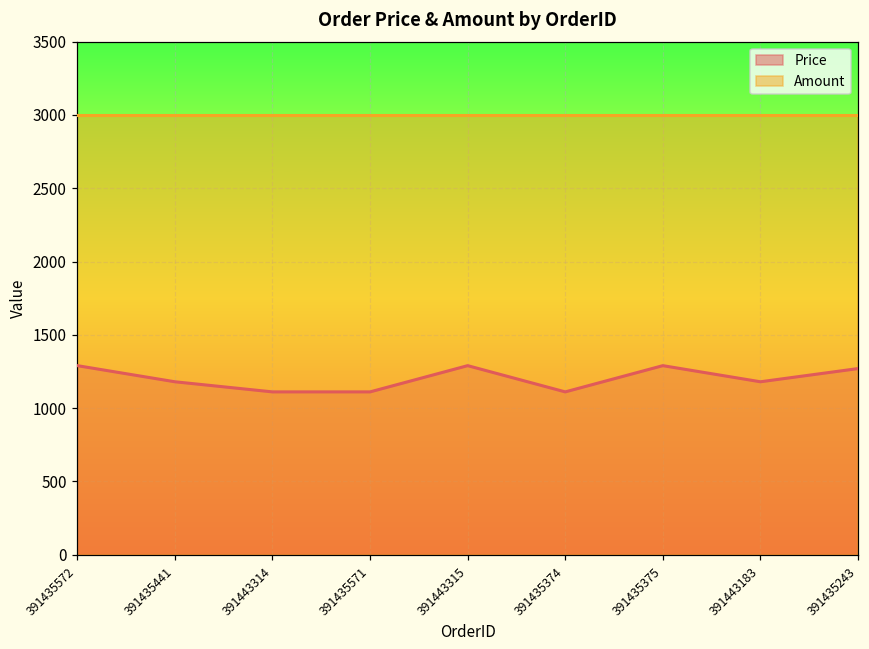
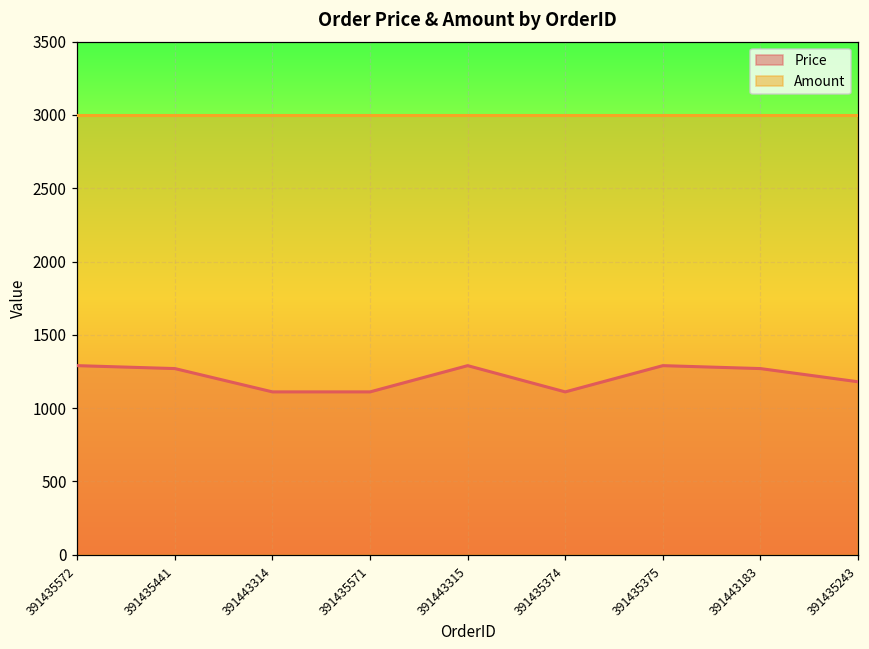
Price, 391435441: 1180 -> 1270
Price, 391443183: 1180 -> 1270
Price, 391435243: 1270 -> 1180
